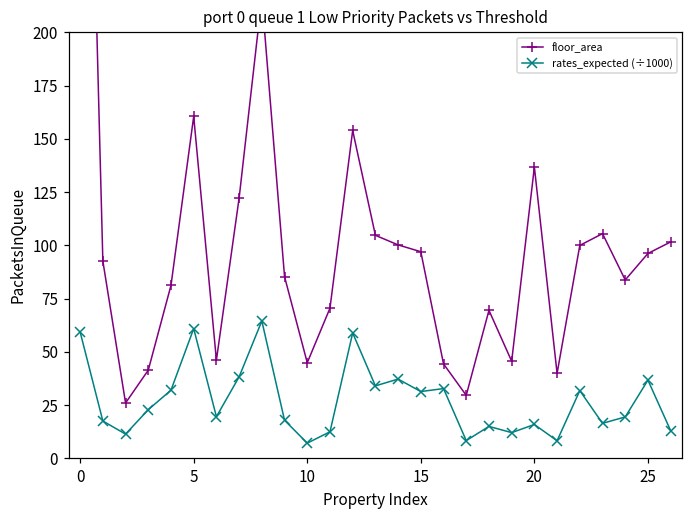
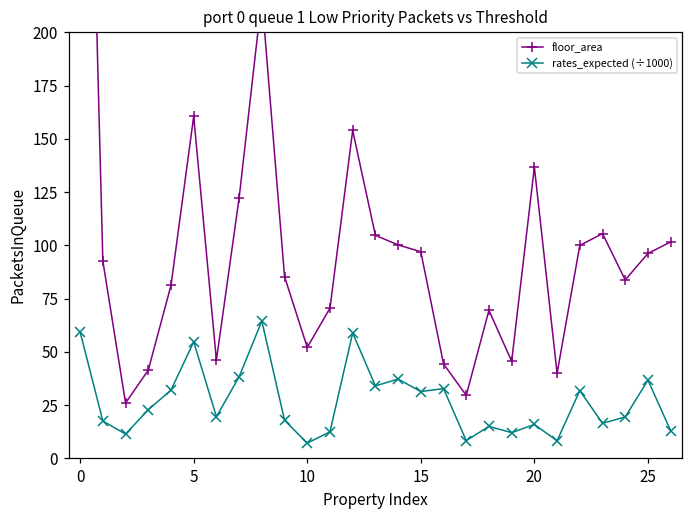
rates_expected (÷1000), 5: 61 -> 55
floor_area, 10: 45 -> 52
